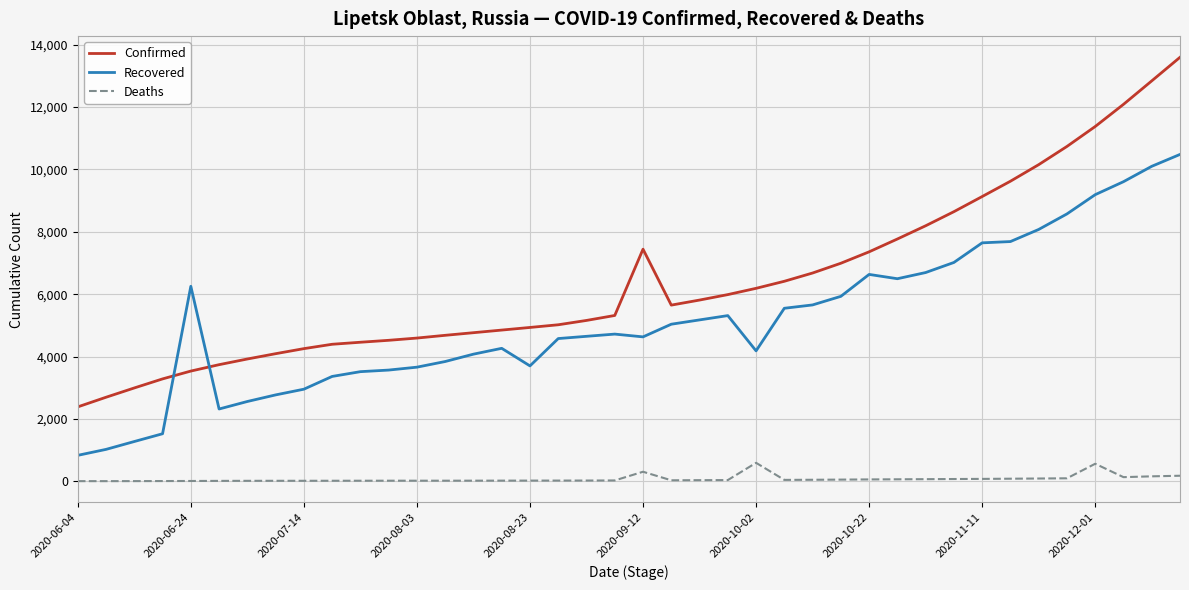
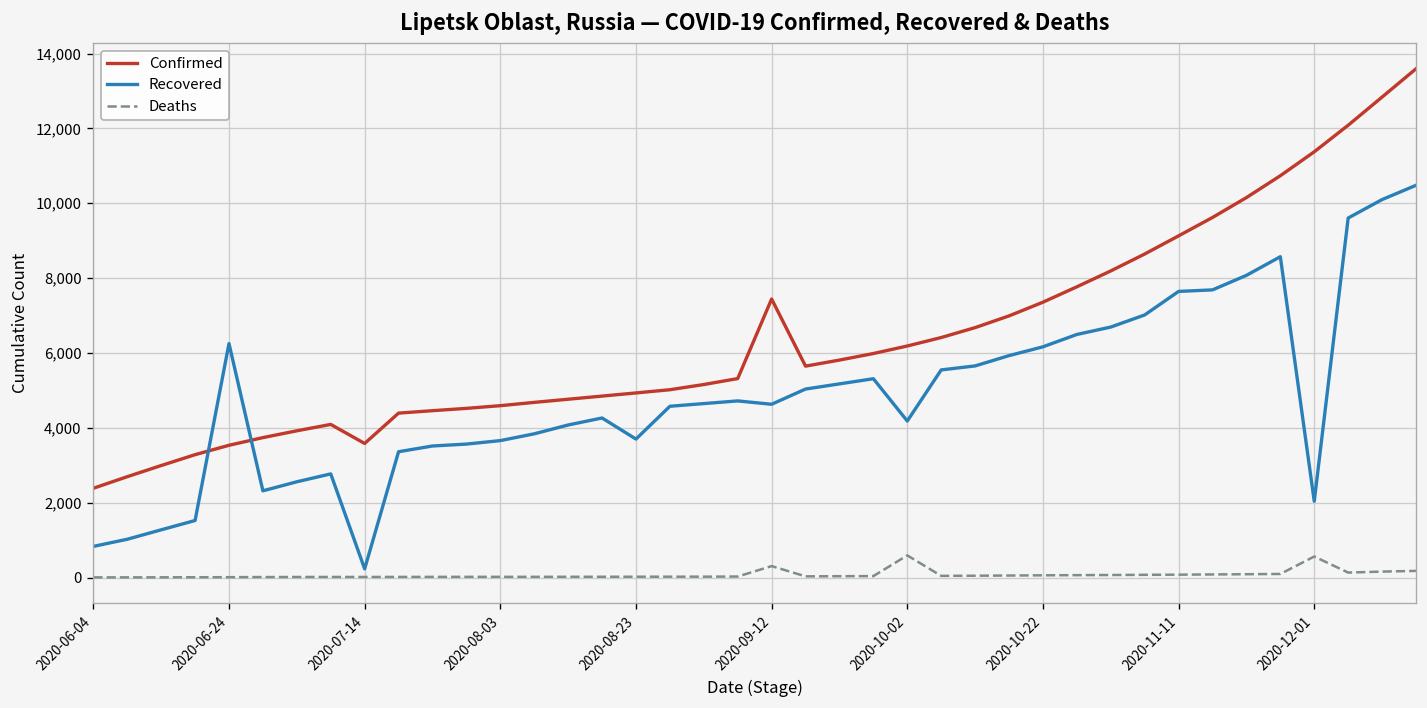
Confirmed, 2020-07-14: 4,300 -> 3,600
Recovered, 2020-07-14: 3,000 -> 200
Recovered, 2020-10-22: 6,600 -> 6,200
Recovered, 2020-12-01: 9,200 -> 2,000
